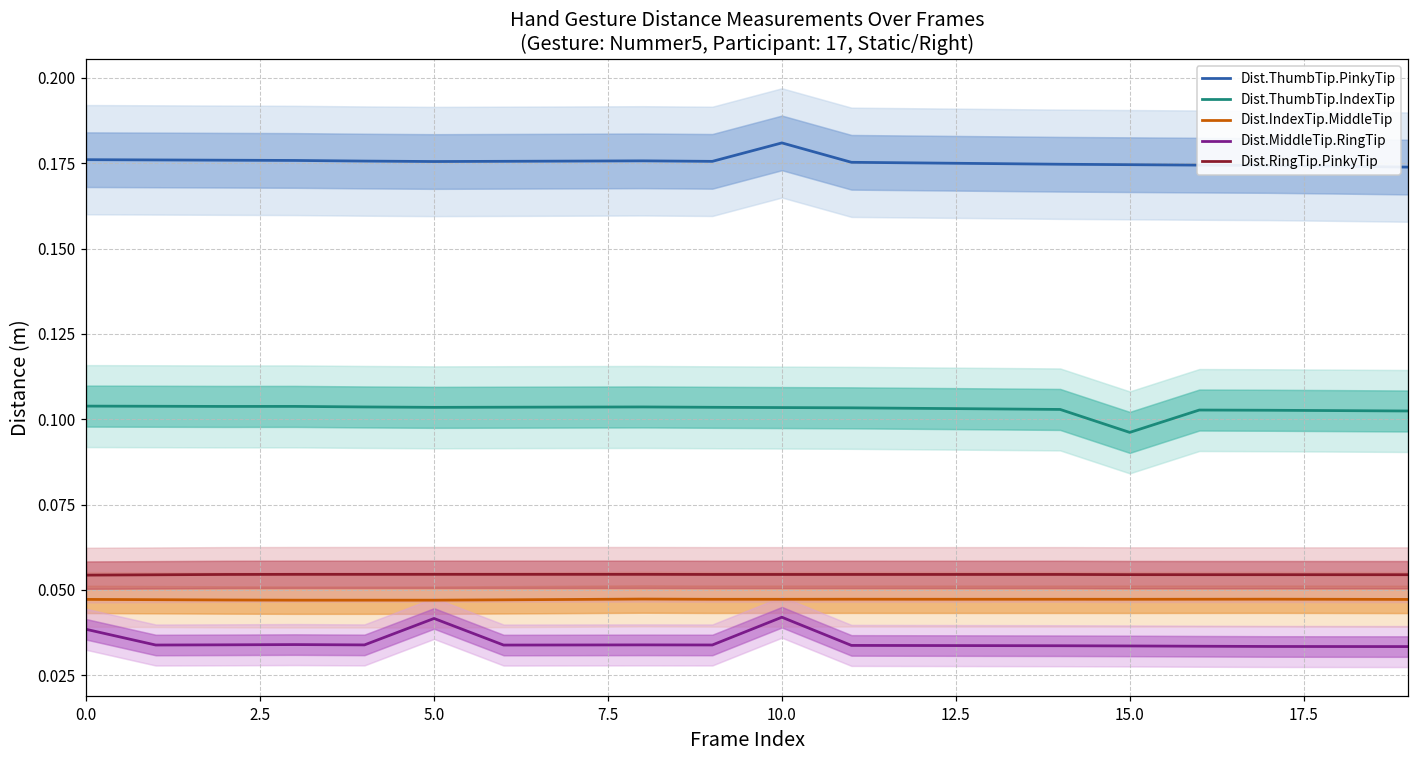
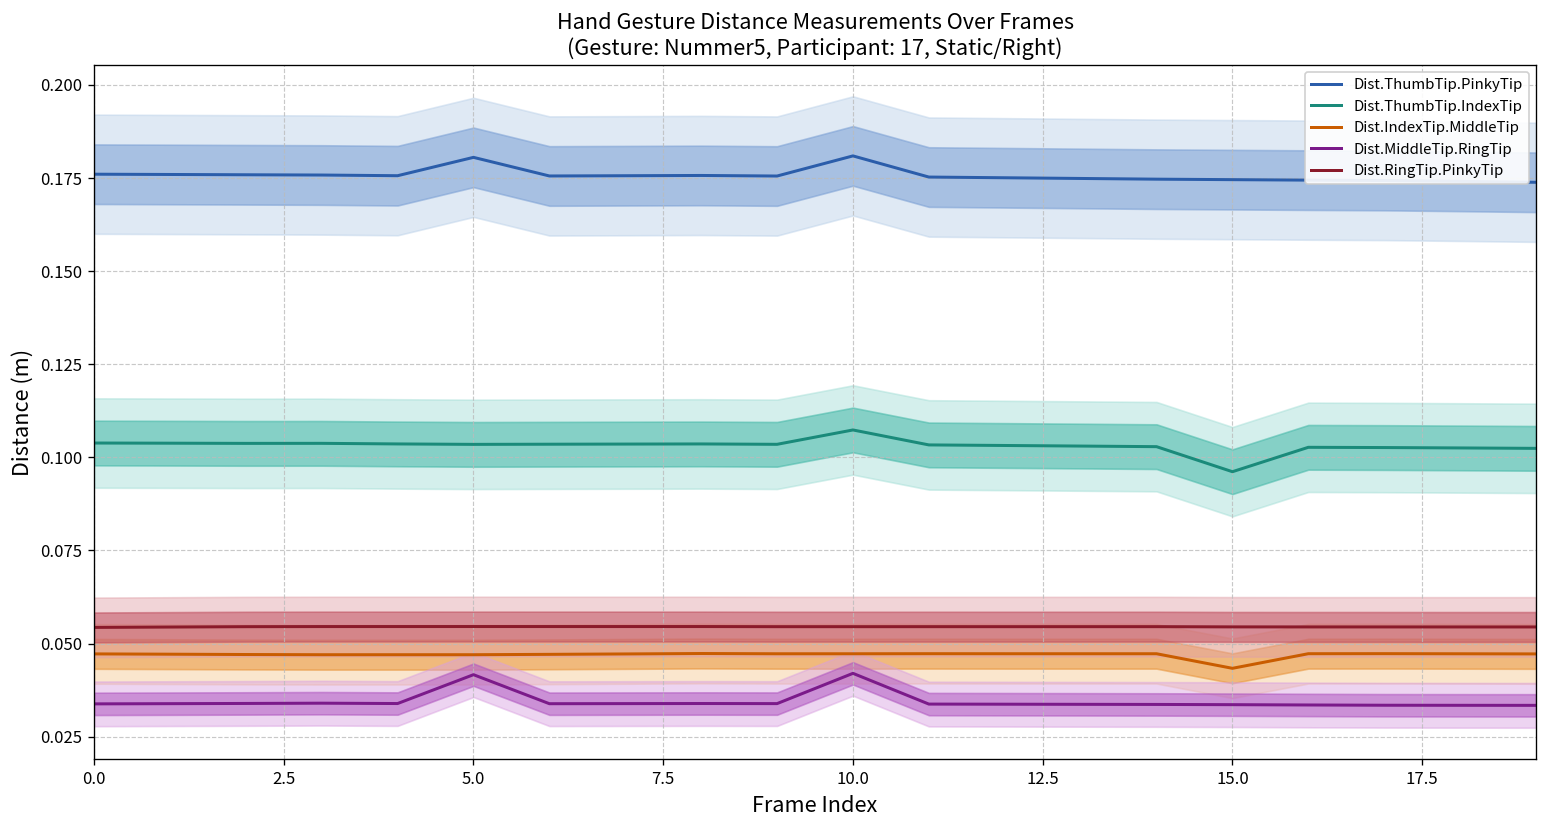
Dist.MiddleTip.RingTip, 0.0: 0.038 -> 0.034
Dist.ThumbTip.PinkyTip, 5.0: 0.176 -> 0.181
Dist.ThumbTip.IndexTip, 10.0: 0.103 -> 0.107
Dist.IndexTip.MiddleTip, 15.0: 0.047 -> 0.043
